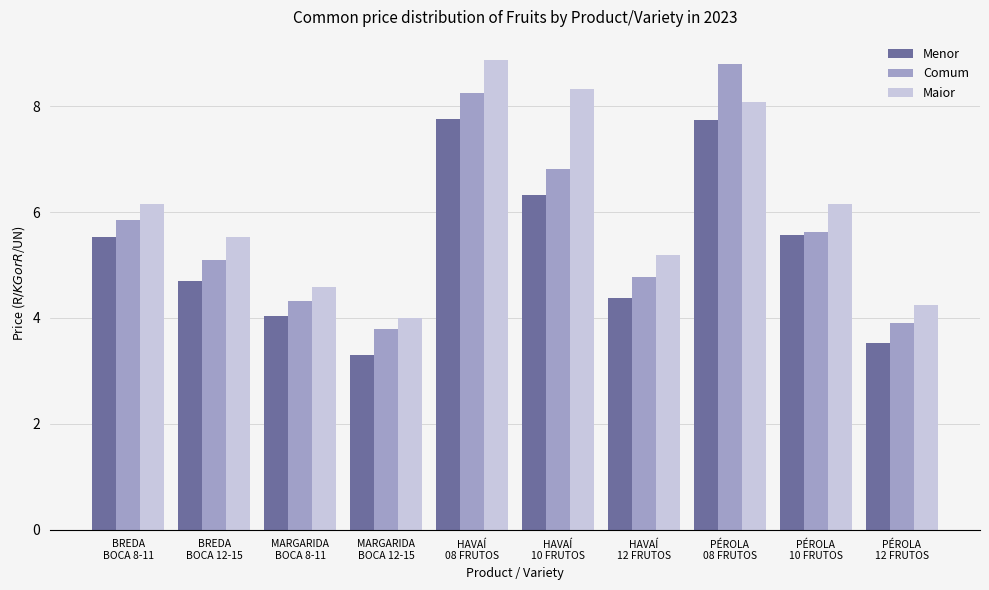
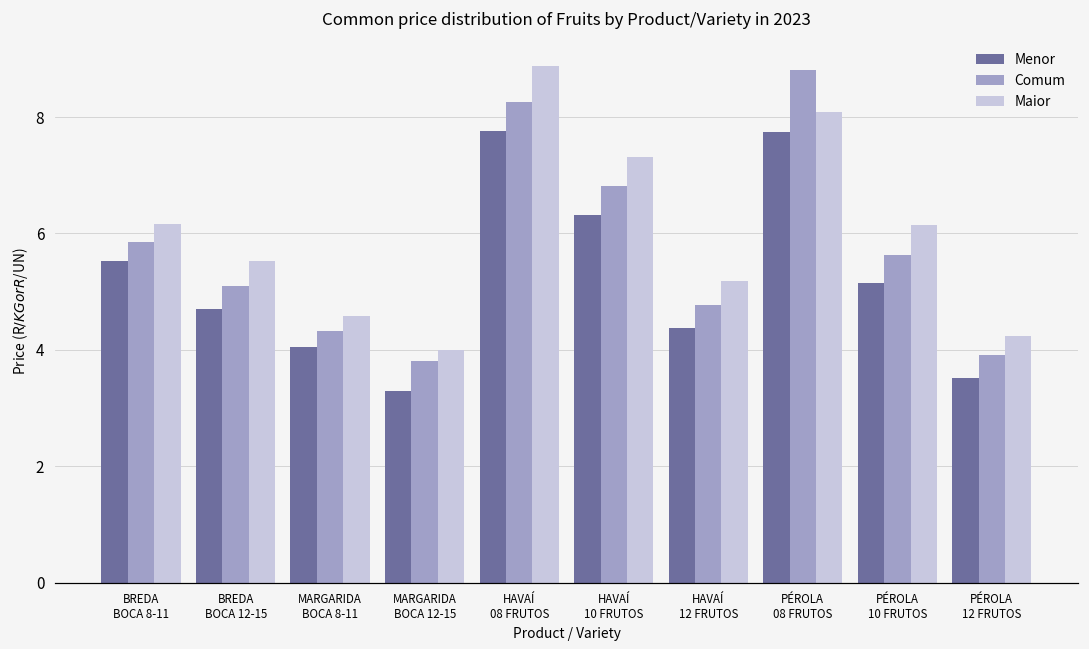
Maior, HAVAÍ 10 FRUTOS: 8.3 -> 7.3
Menor, PÉROLA 10 FRUTOS: 5.6 -> 5.1
